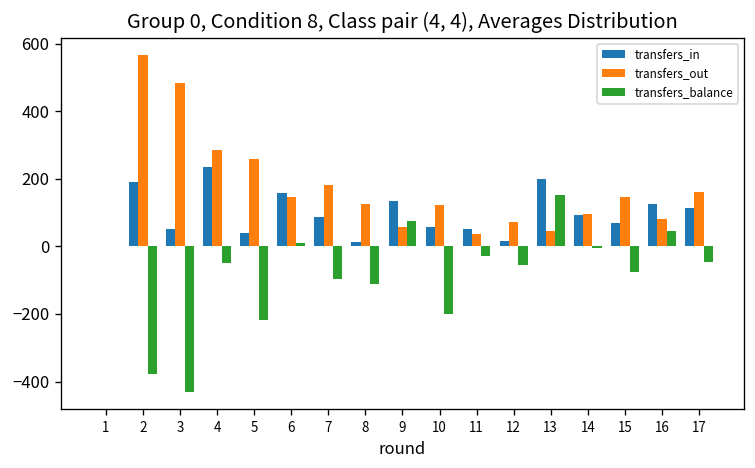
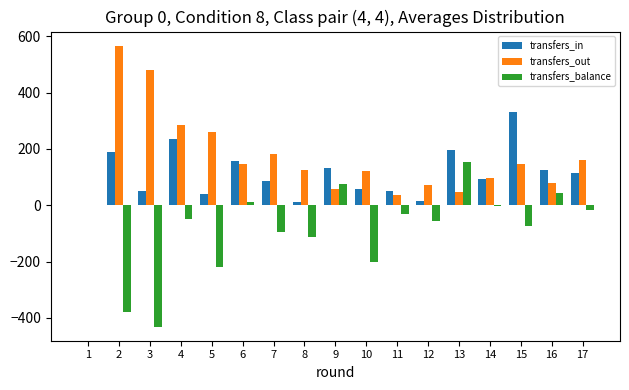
transfers_in, 15: 70 -> 330
transfers_balance, 17: -50 -> -20
